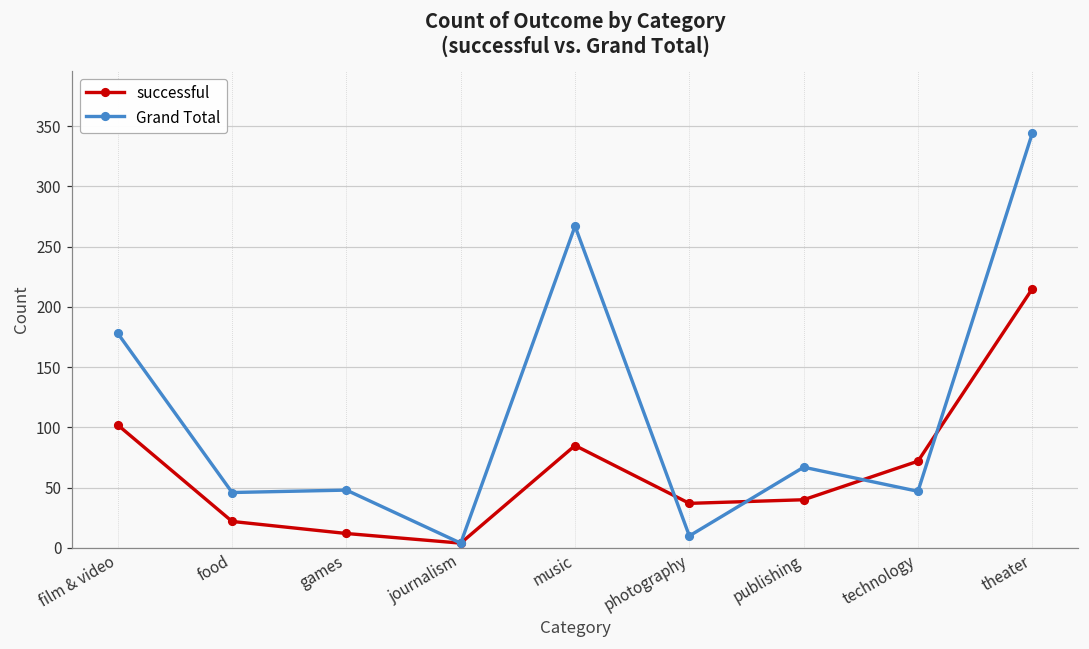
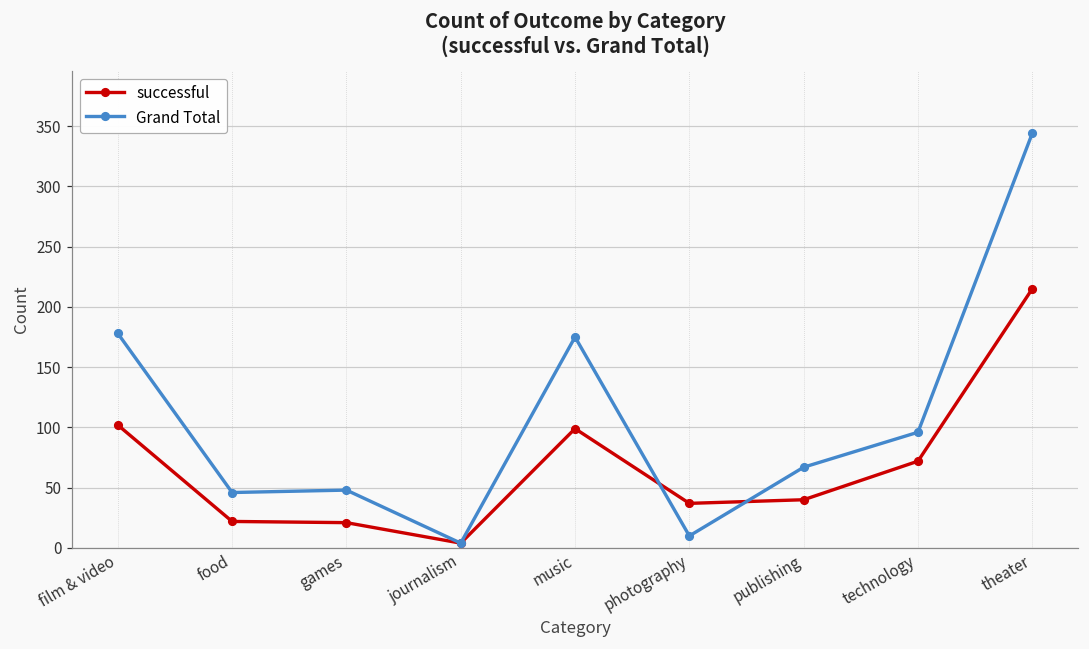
successful, games: 12 -> 21
successful, music: 85 -> 99
Grand Total, music: 267 -> 175
Grand Total, technology: 47 -> 96
